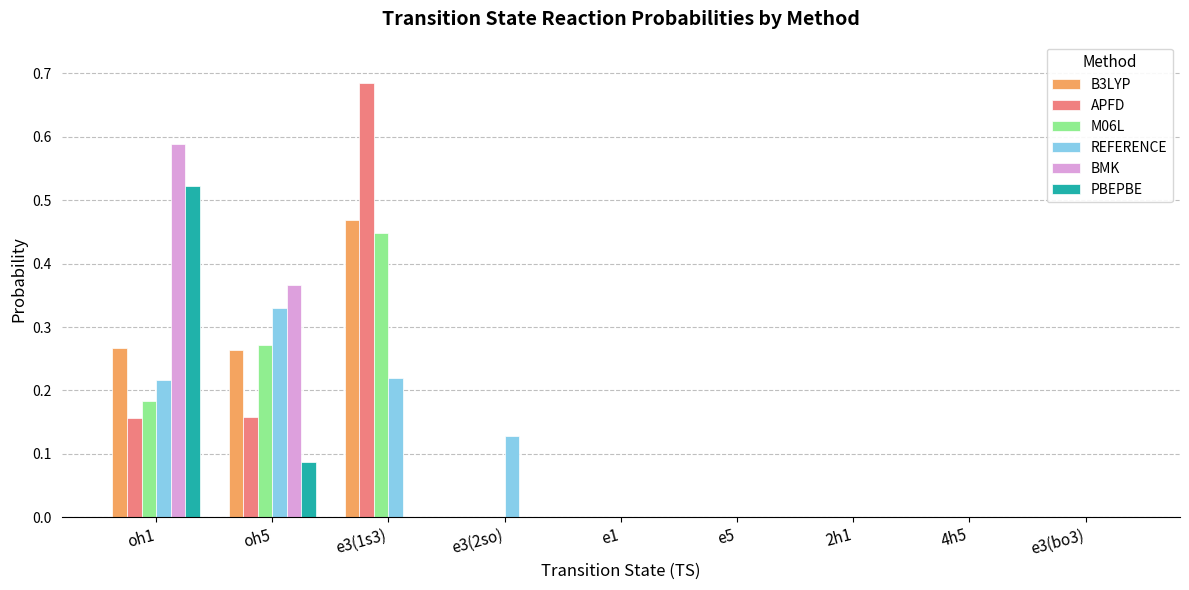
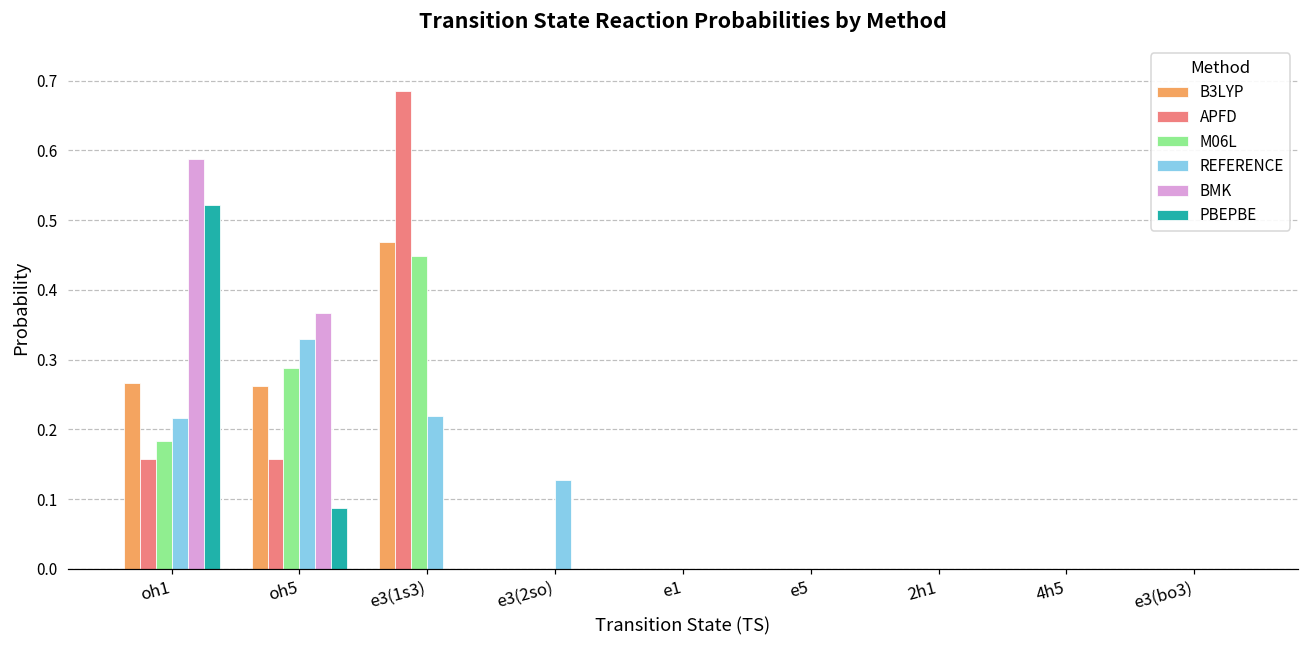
M06L, oh5: 0.27 -> 0.29
